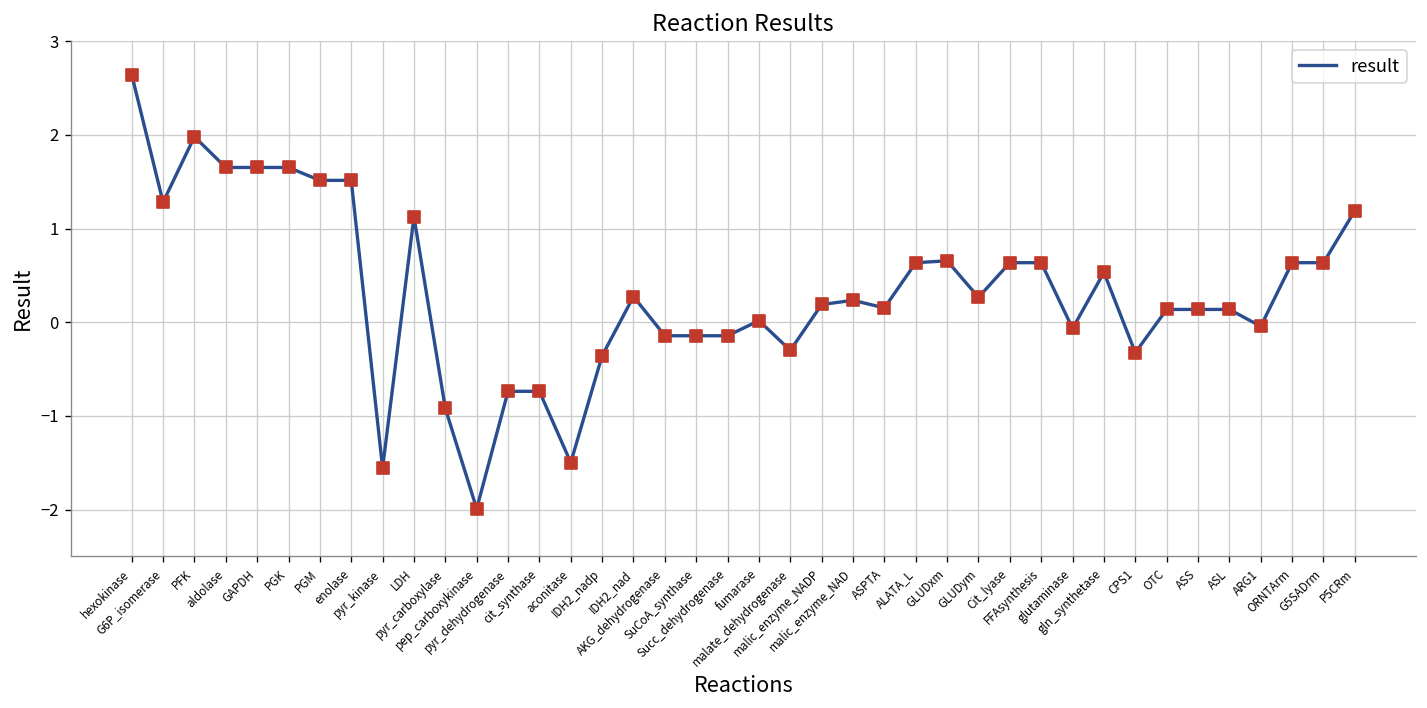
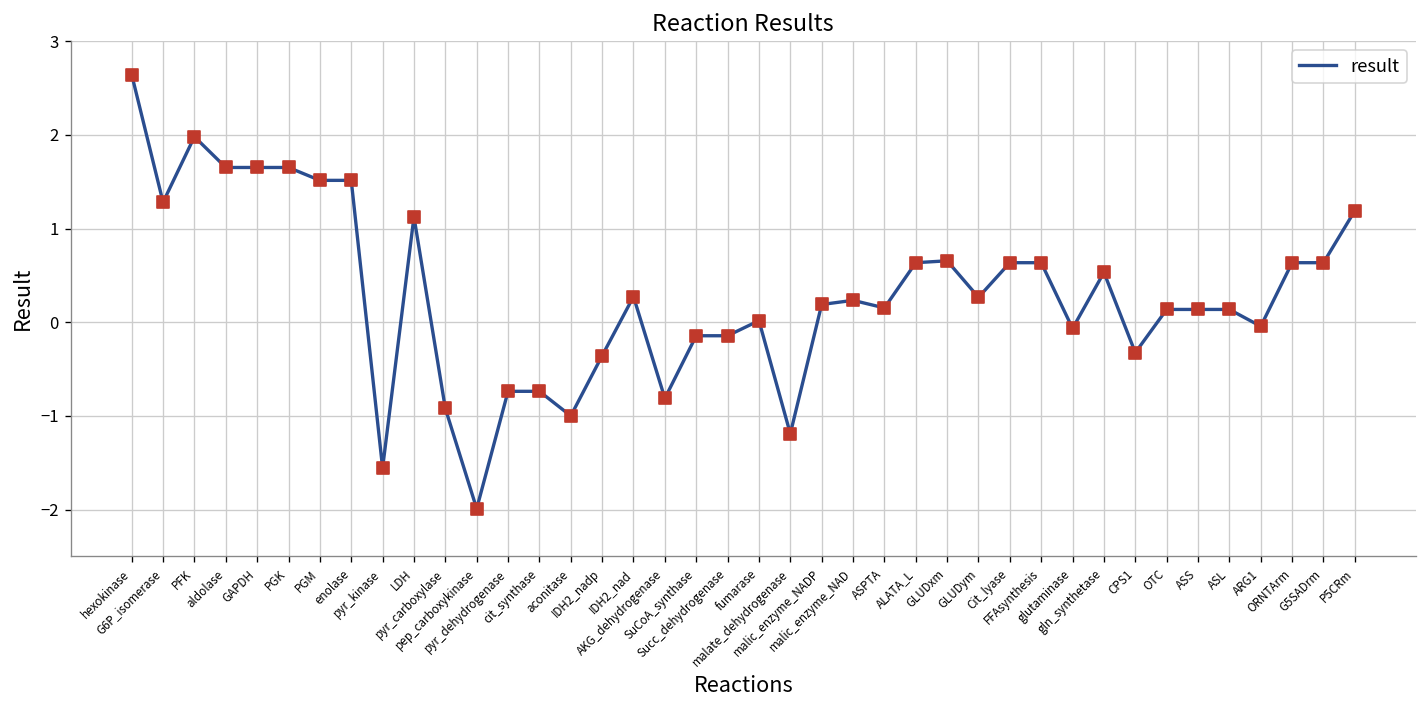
aconitase: -1.5 -> -1.0
AKG_dehydrogenase: -0.1 -> -0.8
malate_dehydrogenase: -0.3 -> -1.2
